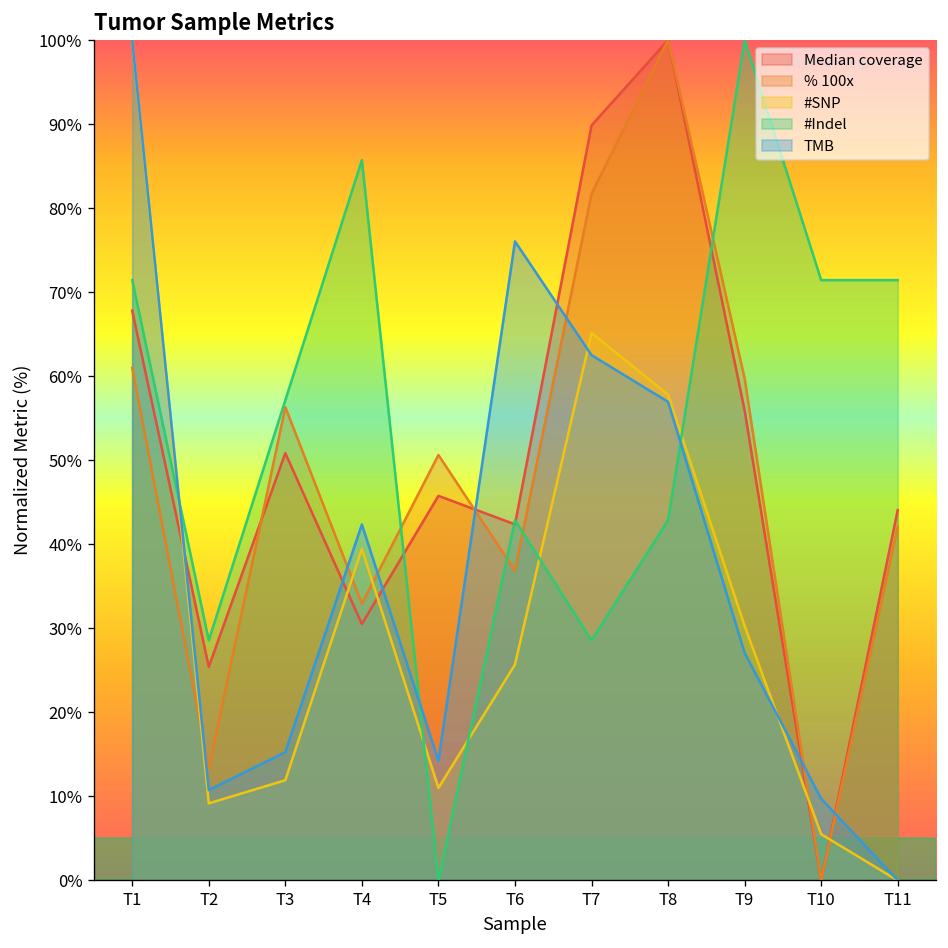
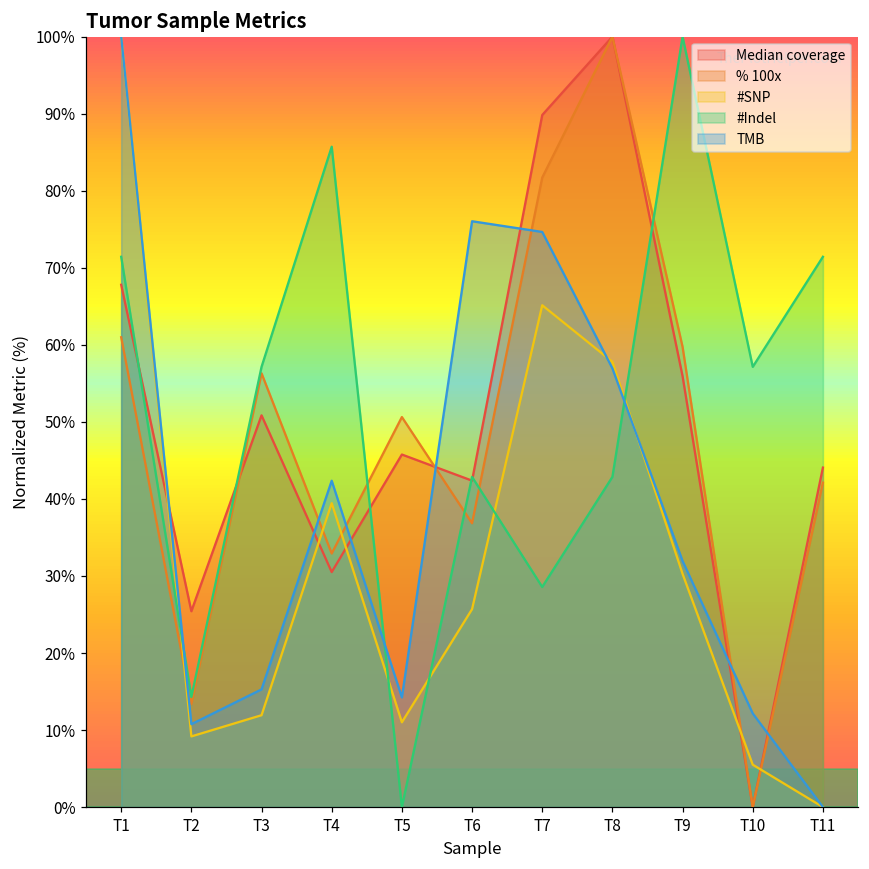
#Indel, T2: 29% -> 14%
TMB, T7: 63% -> 75%
TMB, T9: 27% -> 32%
#Indel, T10: 71% -> 57%
TMB, T10: 10% -> 12%
